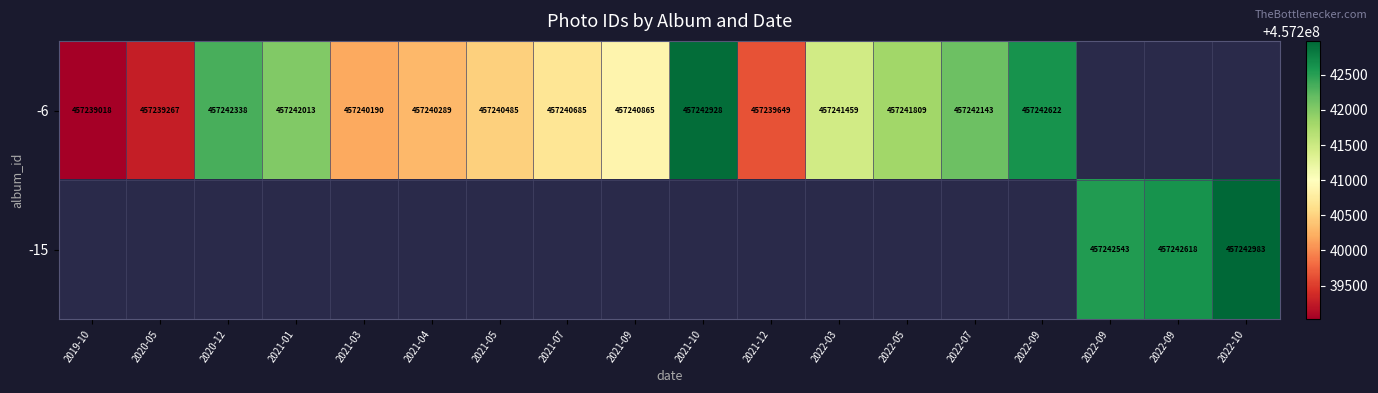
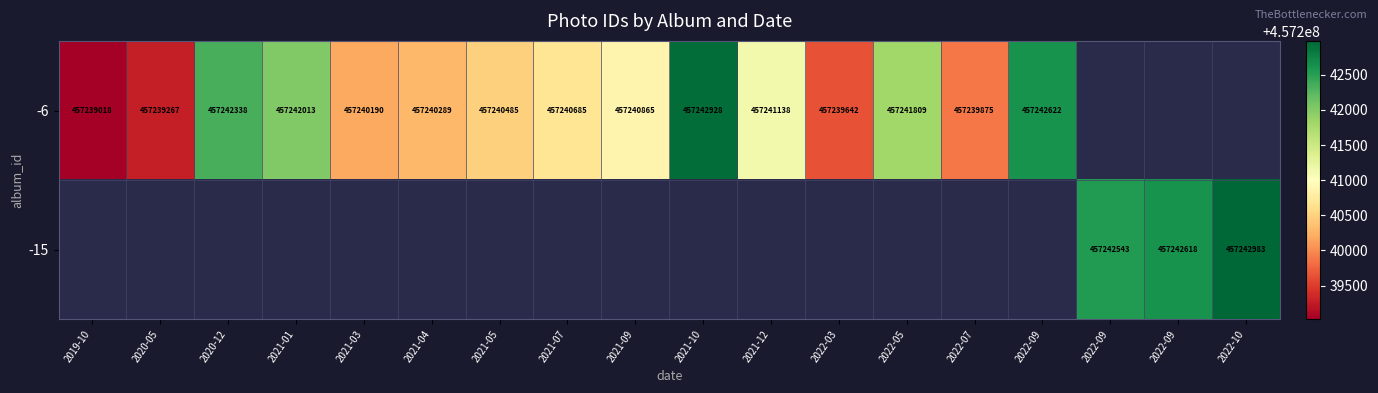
-6, 2021-12: 457239649 -> 457241138
-6, 2022-03: 457241459 -> 457239642
-6, 2022-07: 457242143 -> 457239875
